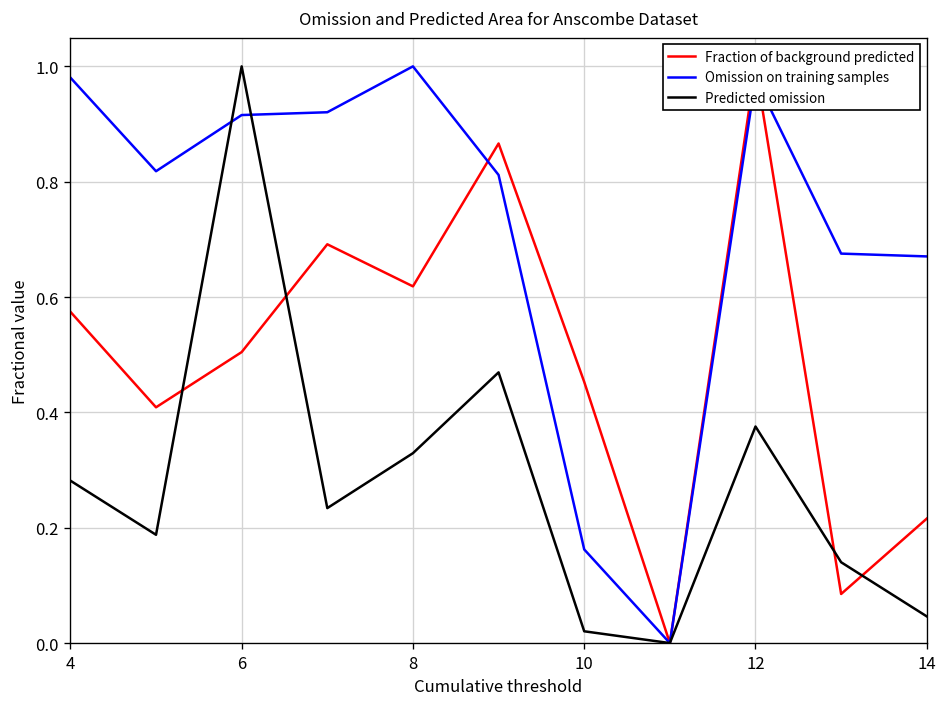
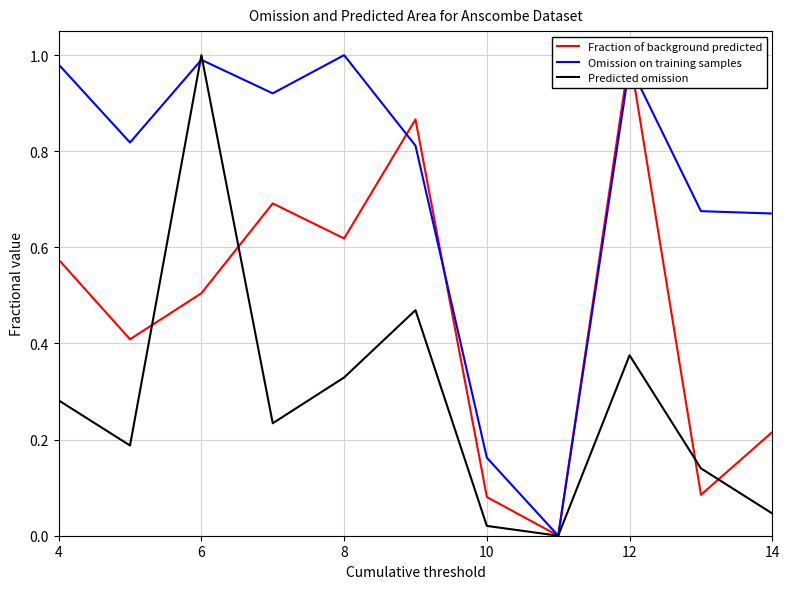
Omission on training samples, 6: 0.92 -> 0.99
Fraction of background predicted, 10: 0.45 -> 0.08
